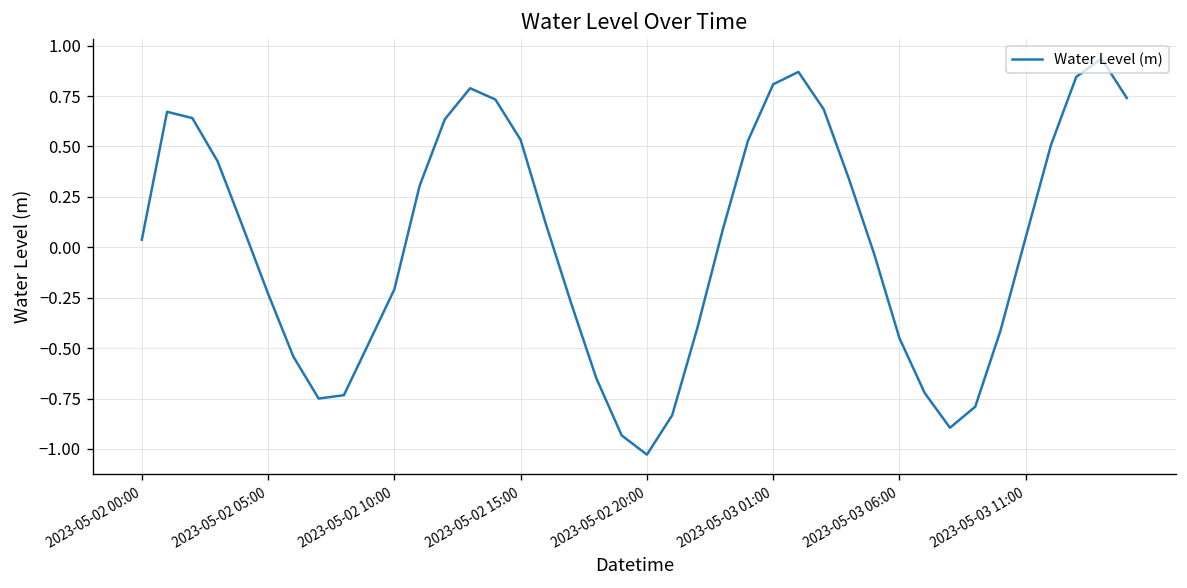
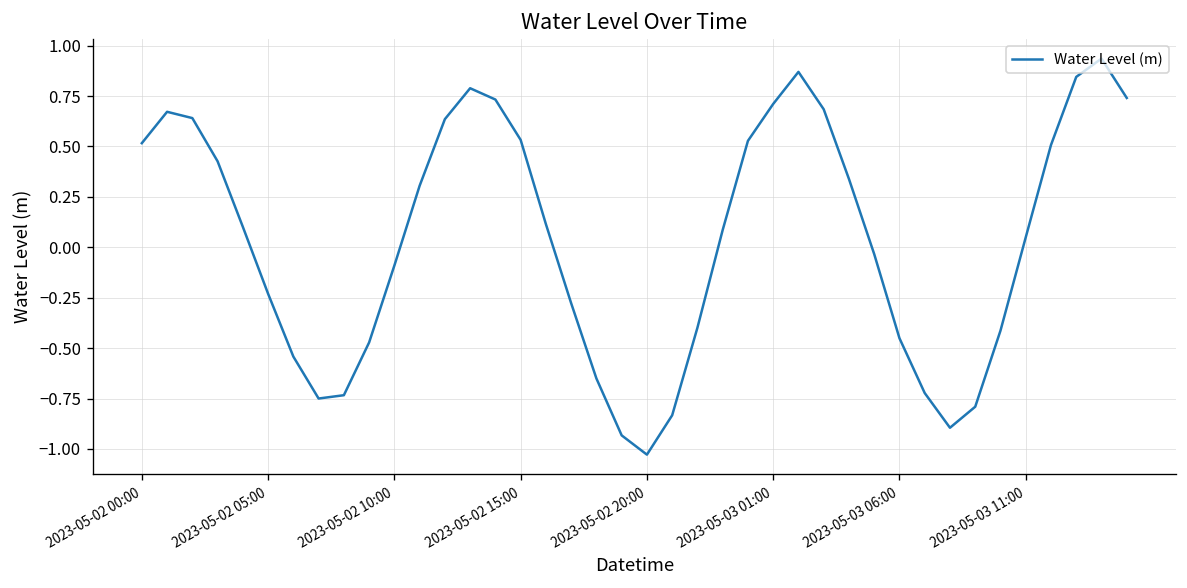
2023-05-02 00:00: 0.04 -> 0.52
2023-05-02 10:00: -0.21 -> -0.09
2023-05-03 01:00: 0.81 -> 0.71
